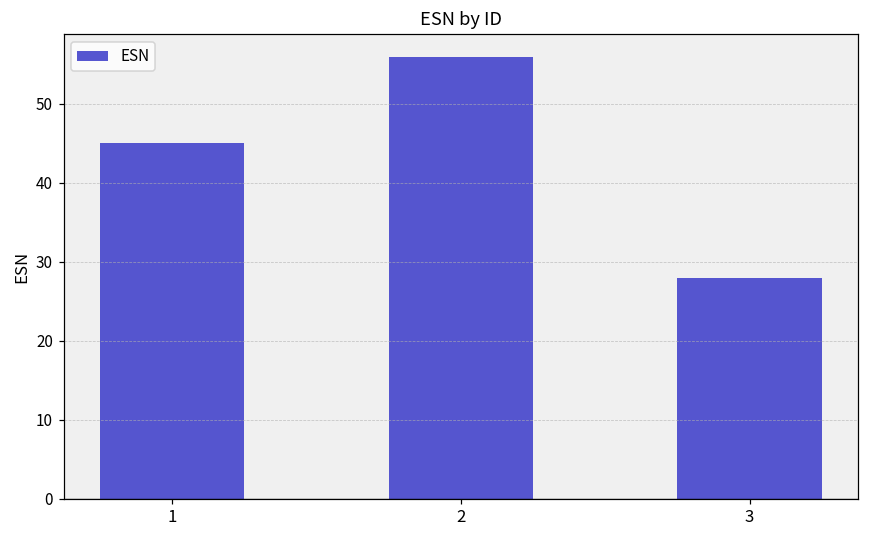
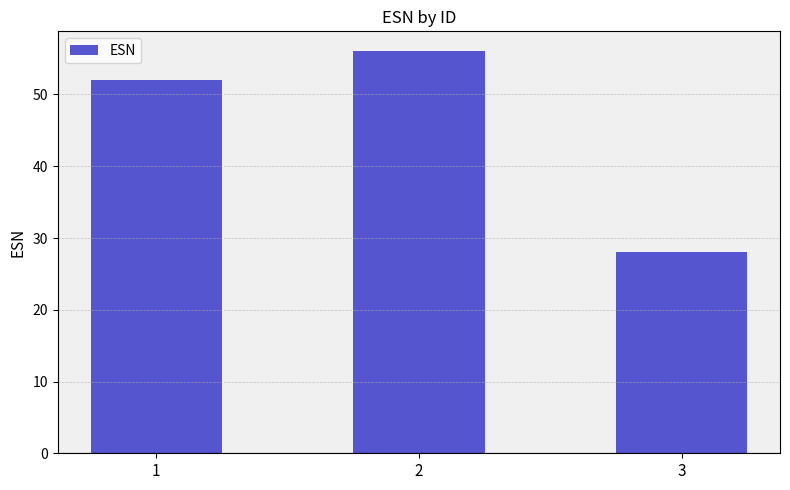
1: 45 -> 52
